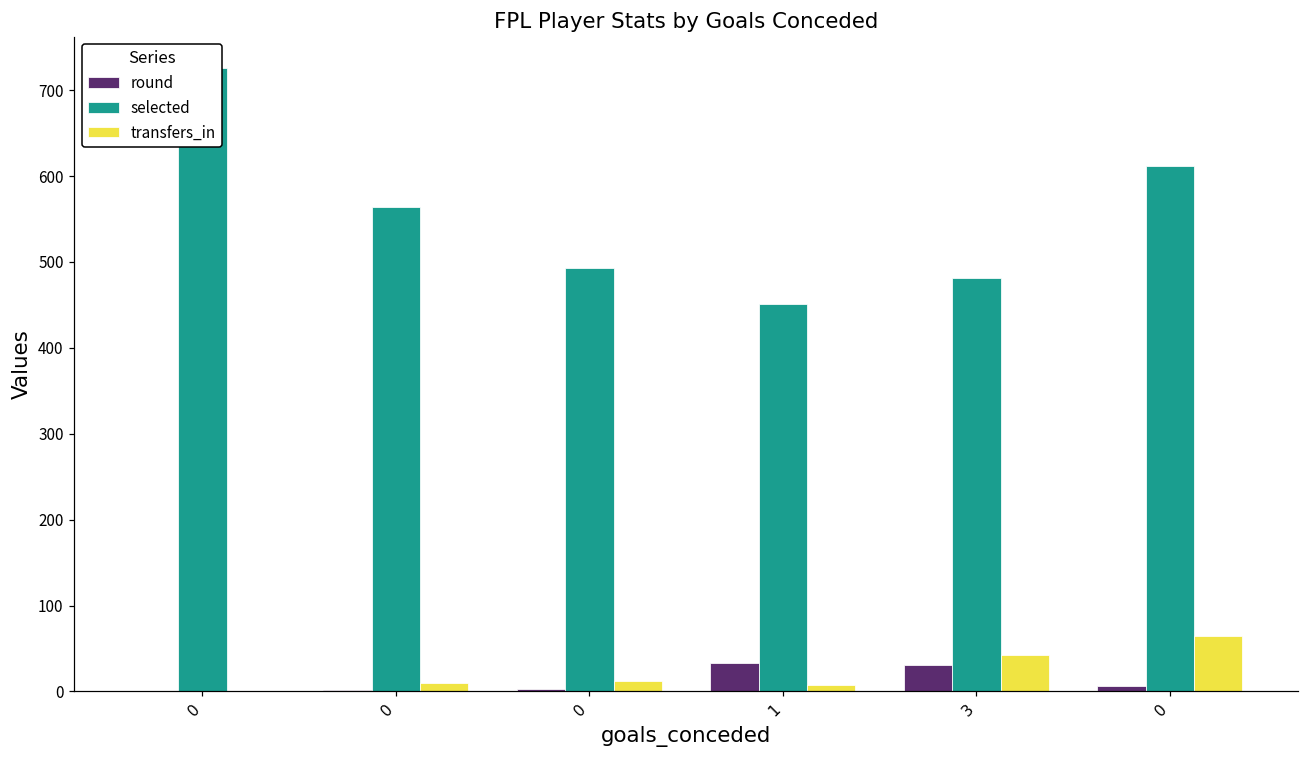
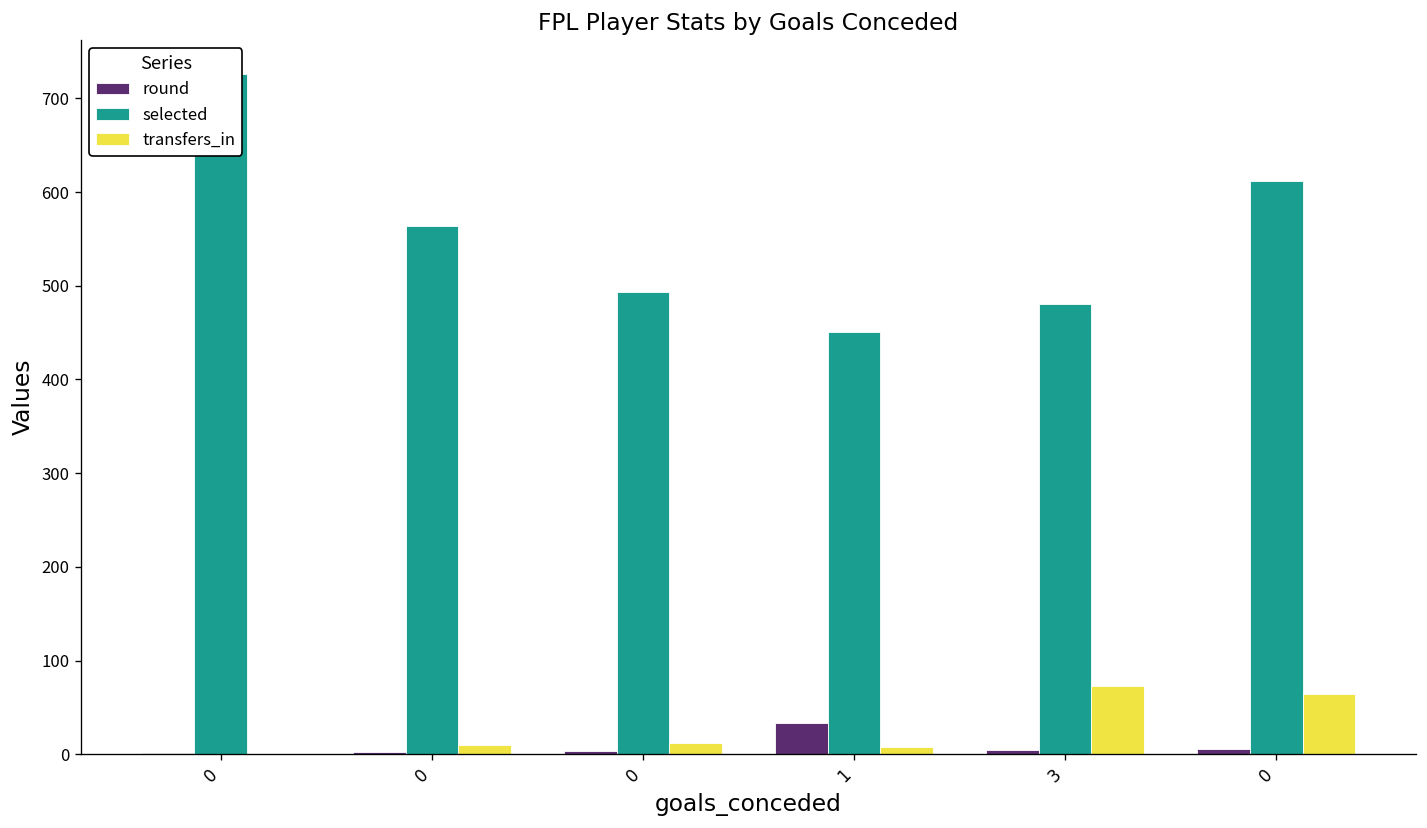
round, 3: 30 -> 10
transfers_in, 3: 40 -> 70
